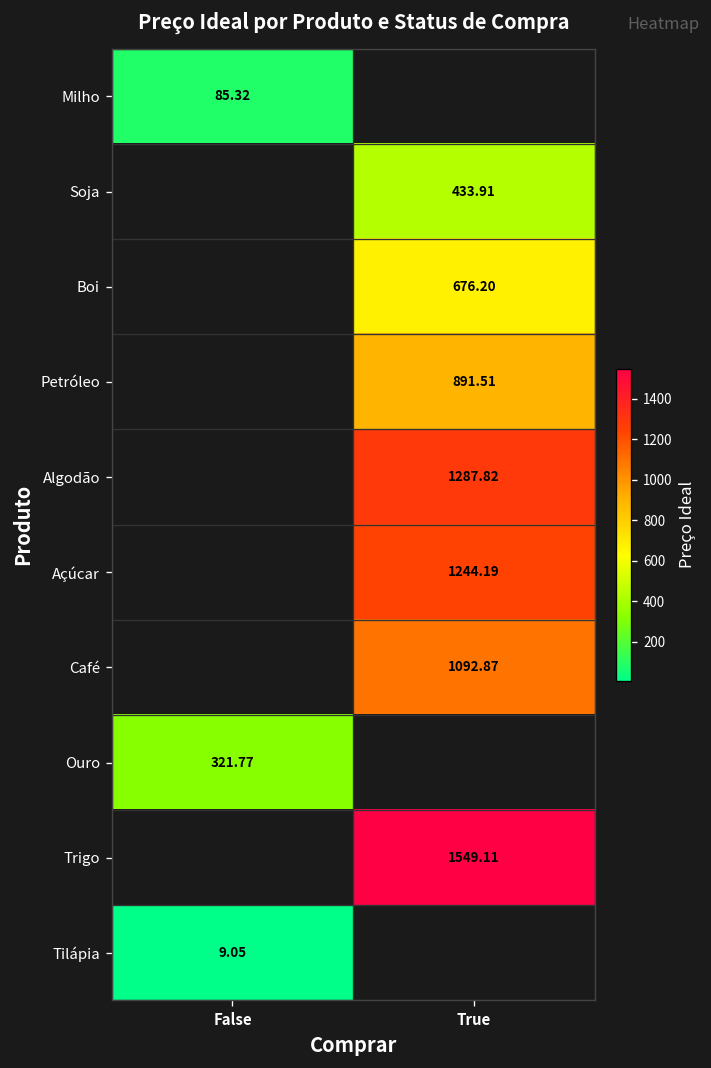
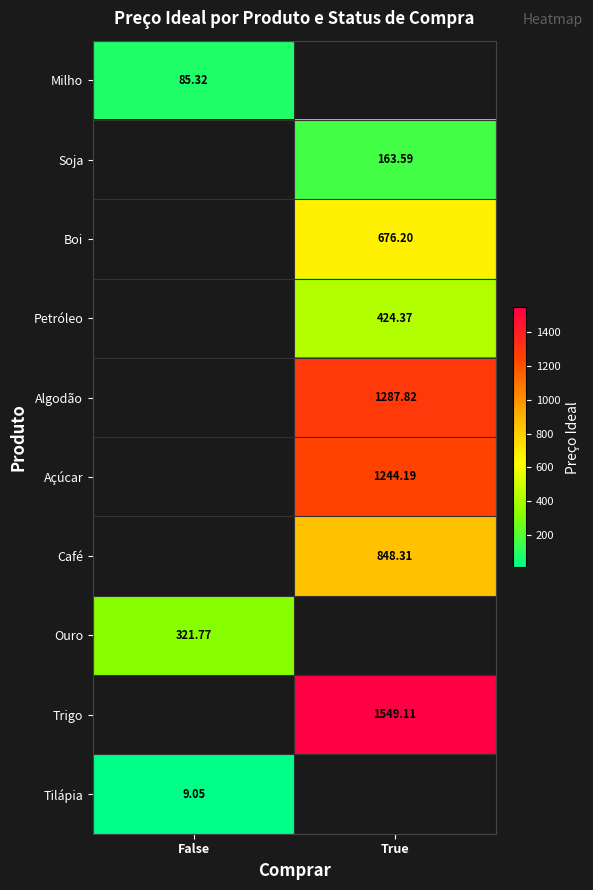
Soja, True: 433.91 -> 163.59
Petróleo, True: 891.51 -> 424.37
Café, True: 1092.87 -> 848.31
